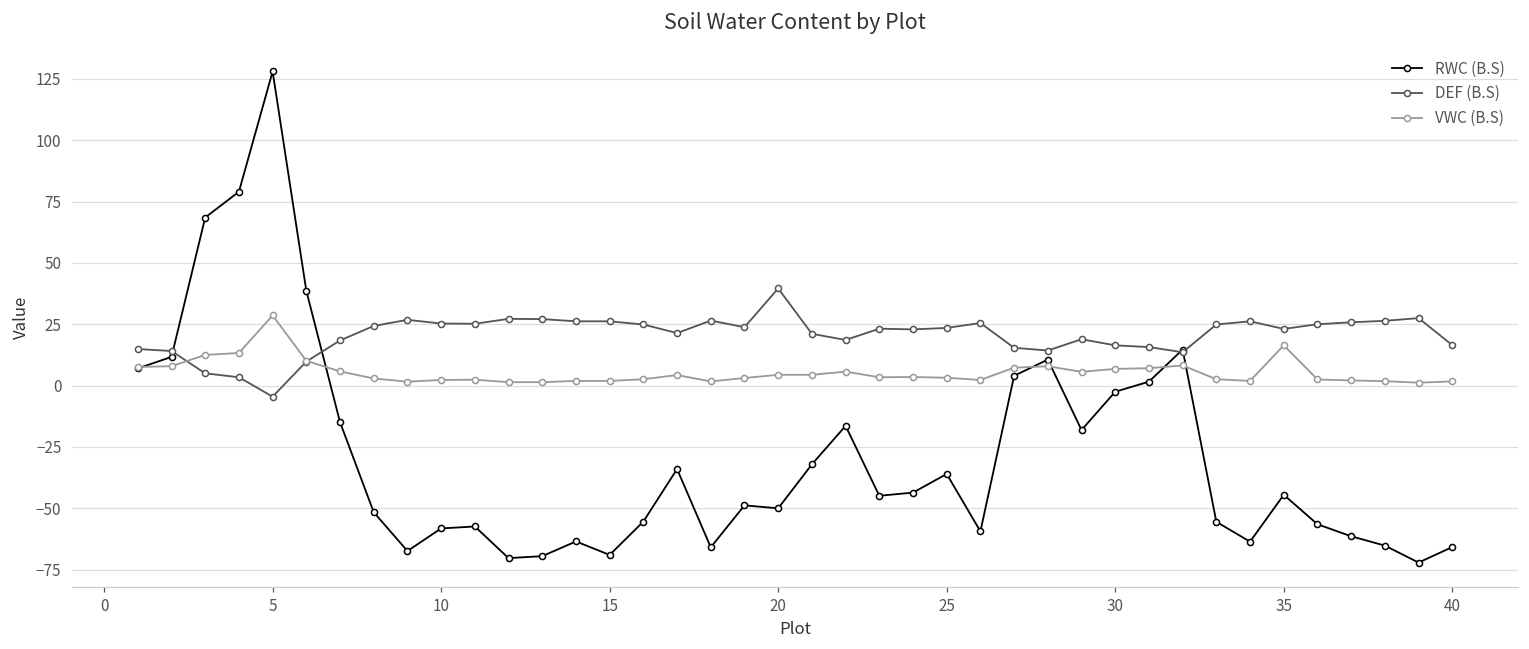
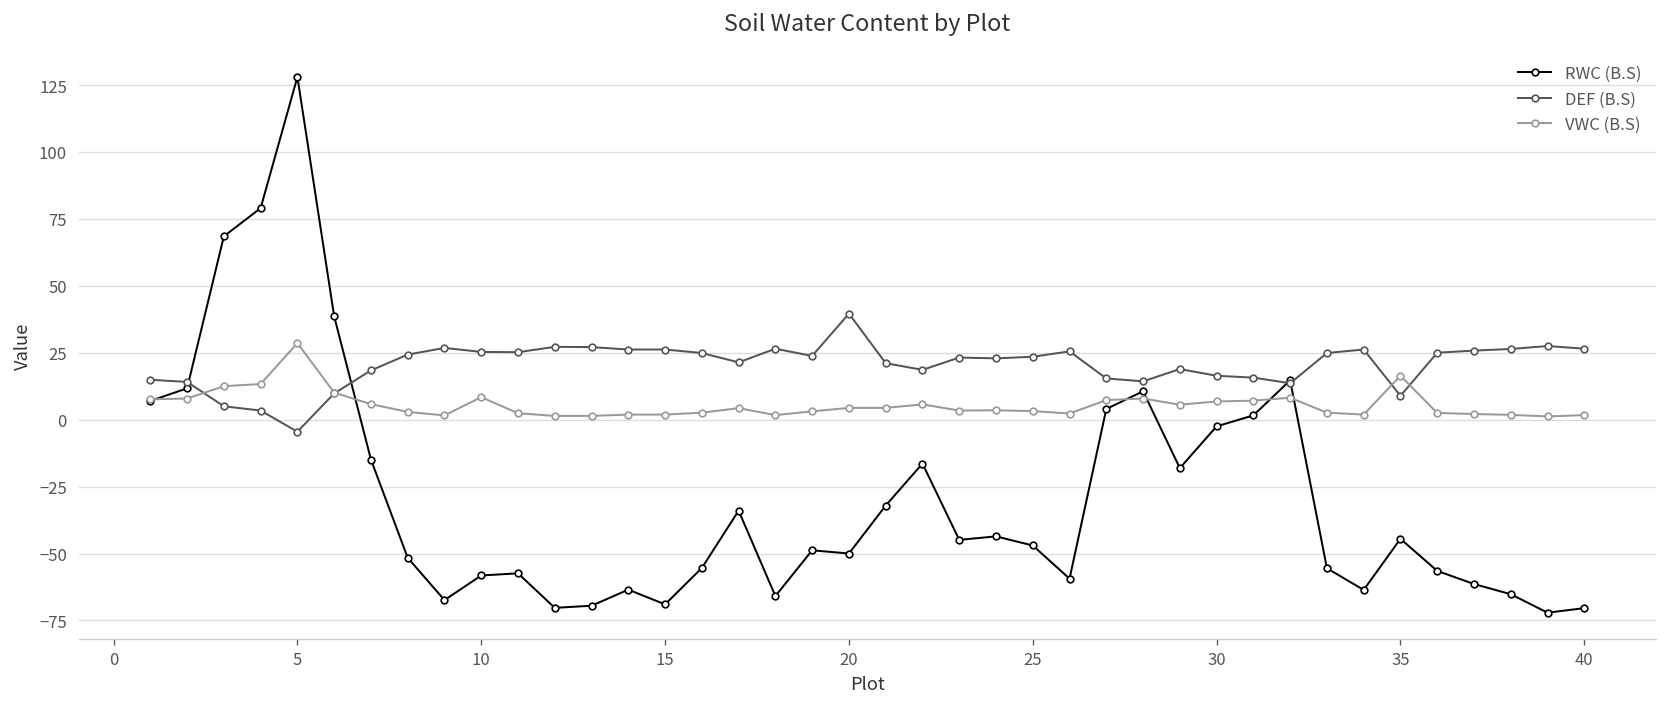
VWC (B.S), 10: 2 -> 8
RWC (B.S), 25: -36 -> -47
DEF (B.S), 35: 23 -> 9
RWC (B.S), 40: -66 -> -70
DEF (B.S), 40: 17 -> 27
